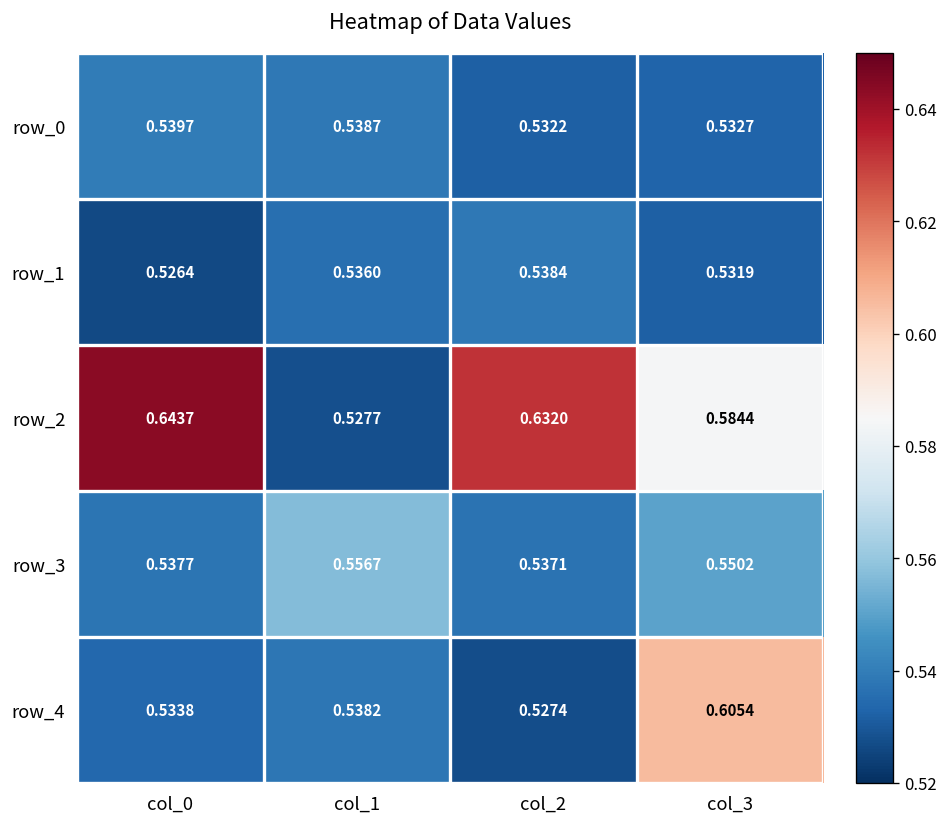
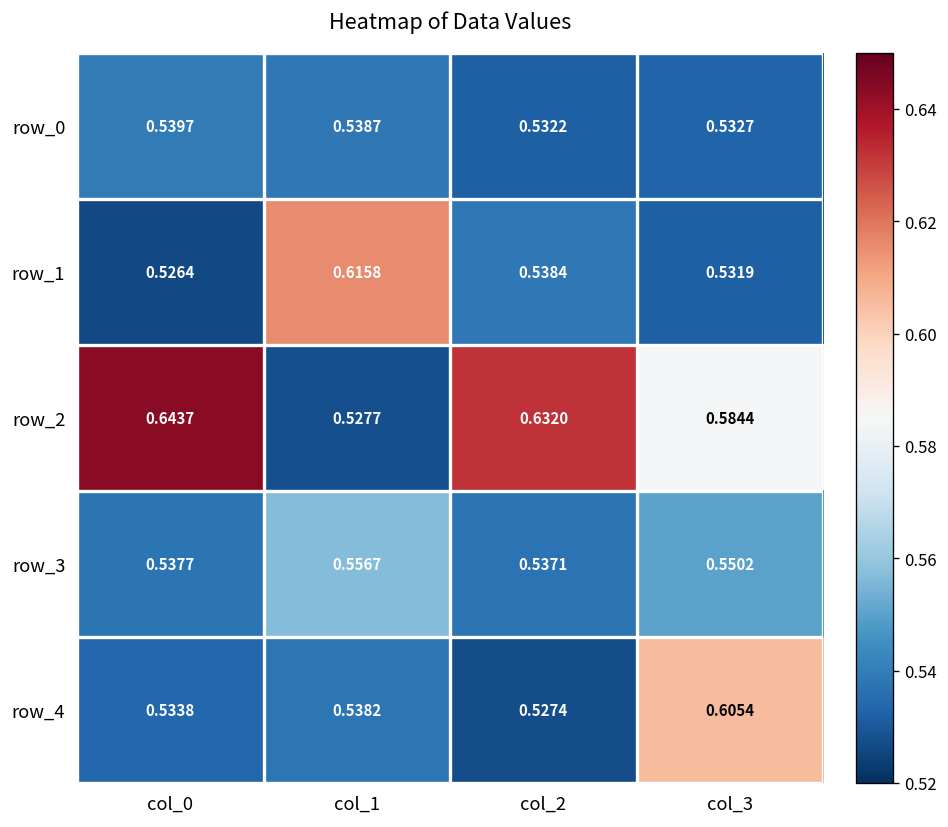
row_1, col_1: 0.5360 -> 0.6158
